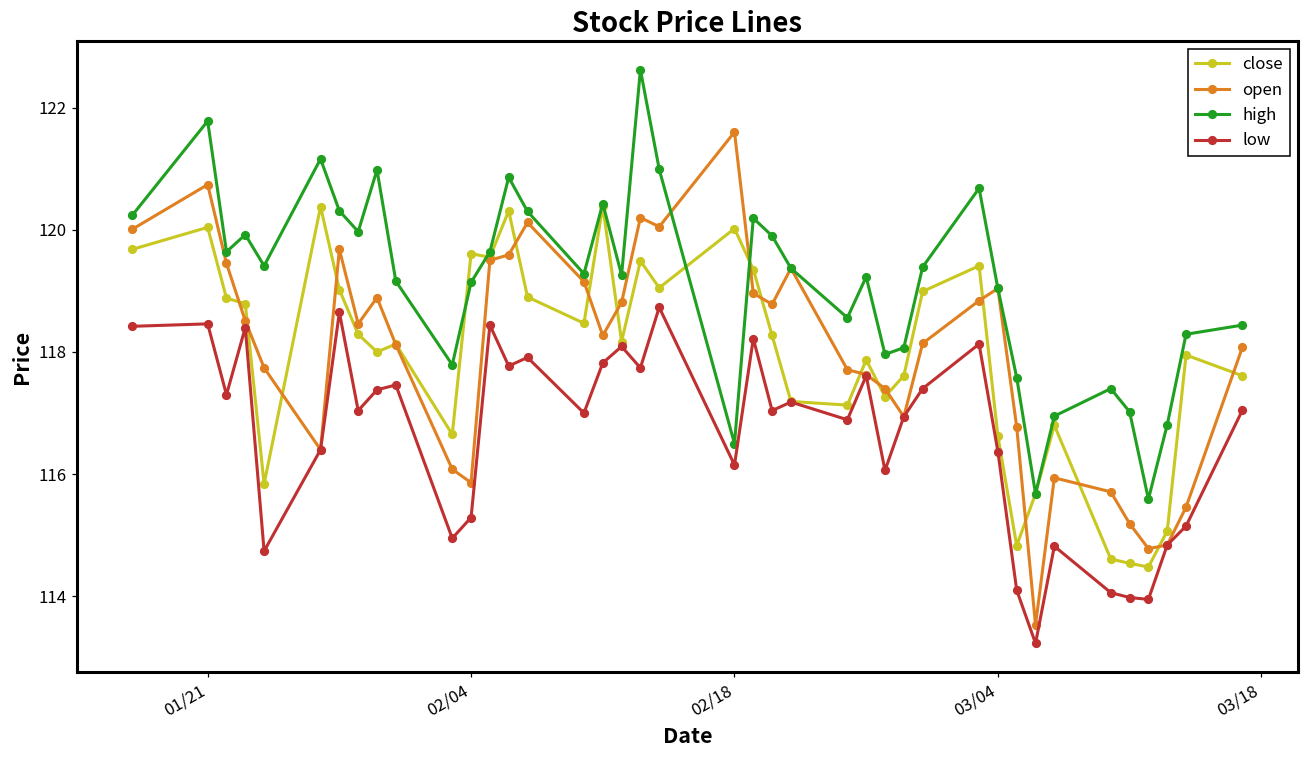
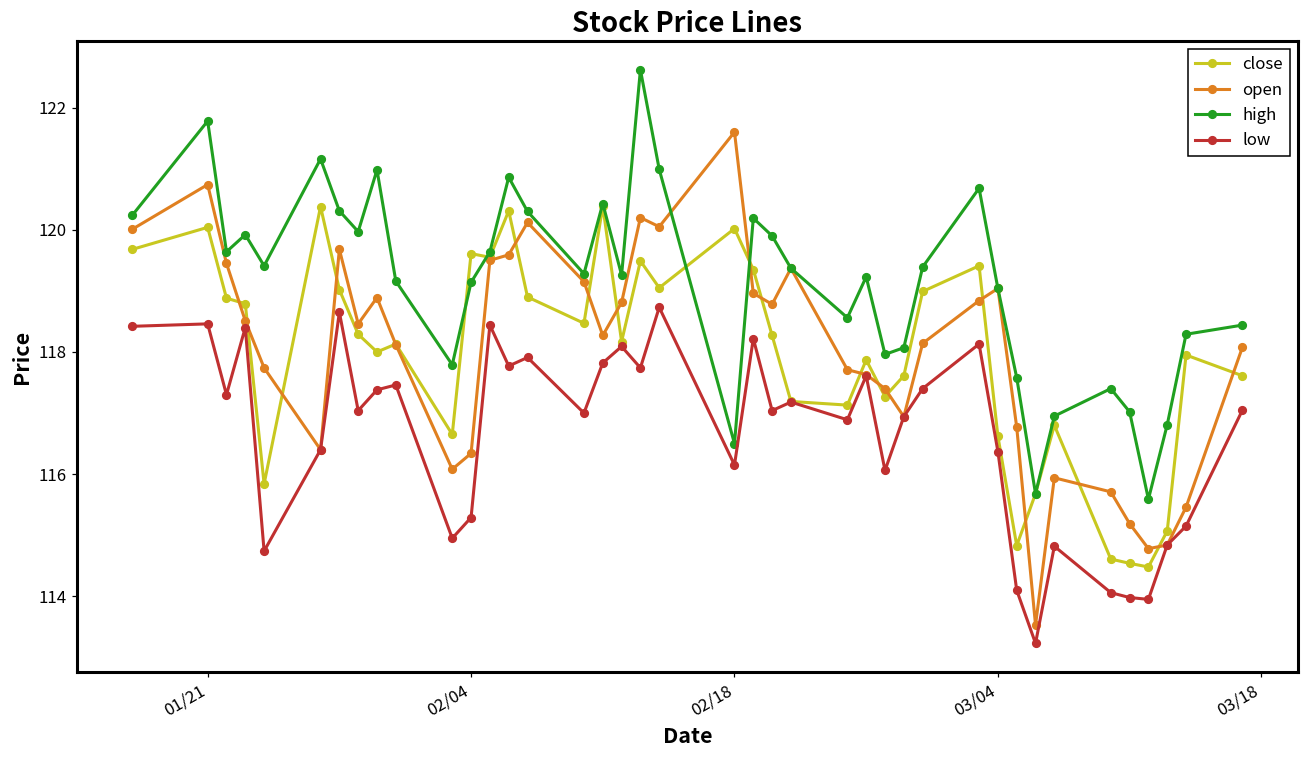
open, 02/04: 115.9 -> 116.3
